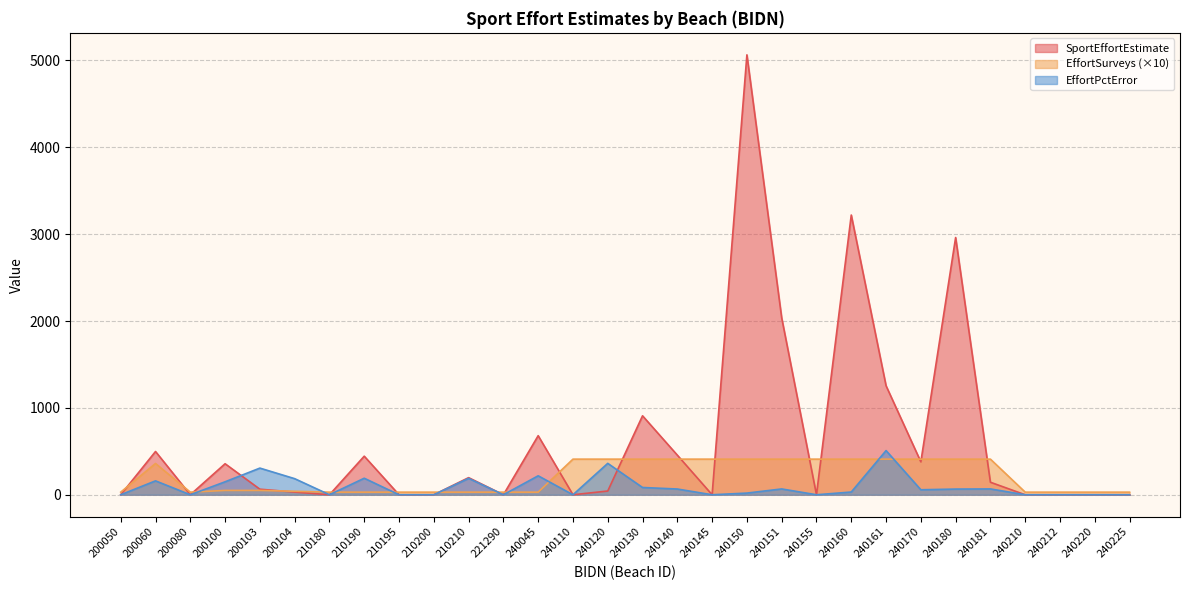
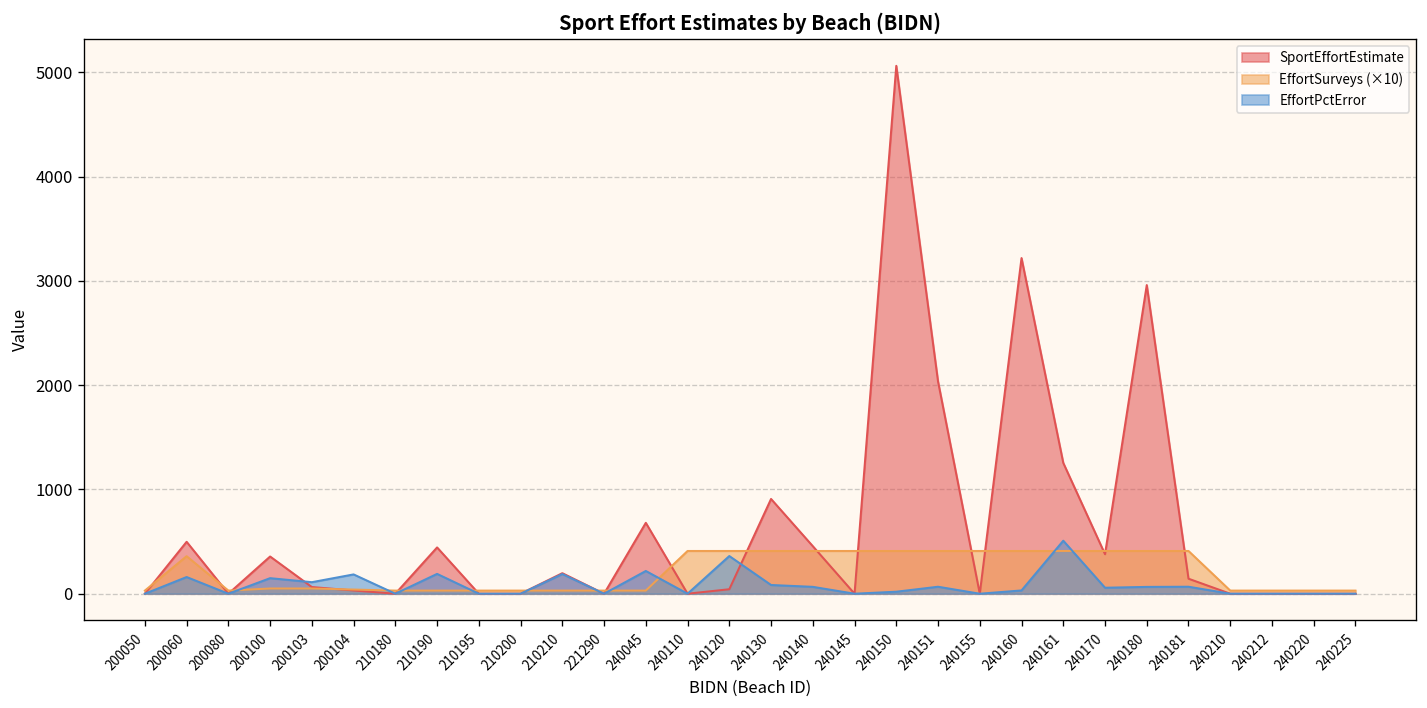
EffortPctError, 200103: 300 -> 100
